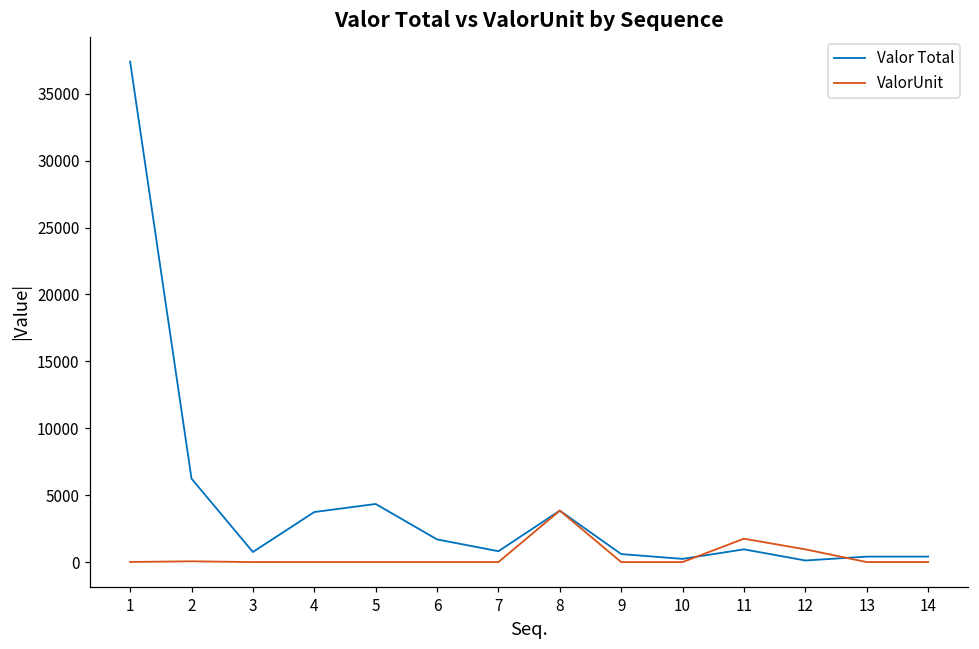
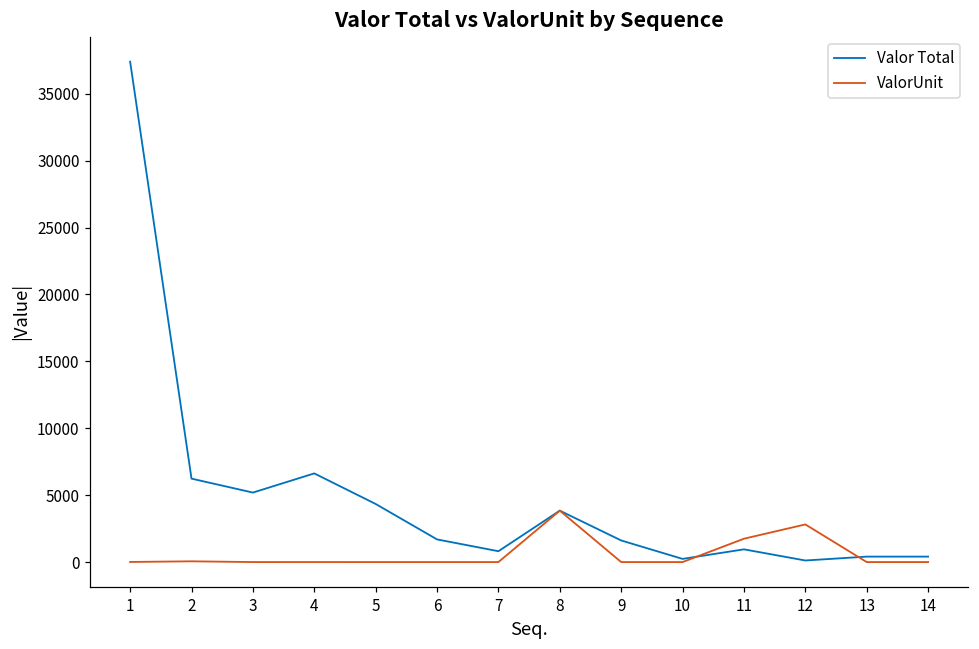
Valor Total, 3: 800 -> 5200
Valor Total, 4: 3700 -> 6600
Valor Total, 9: 600 -> 1600
ValorUnit, 12: 1000 -> 2800
